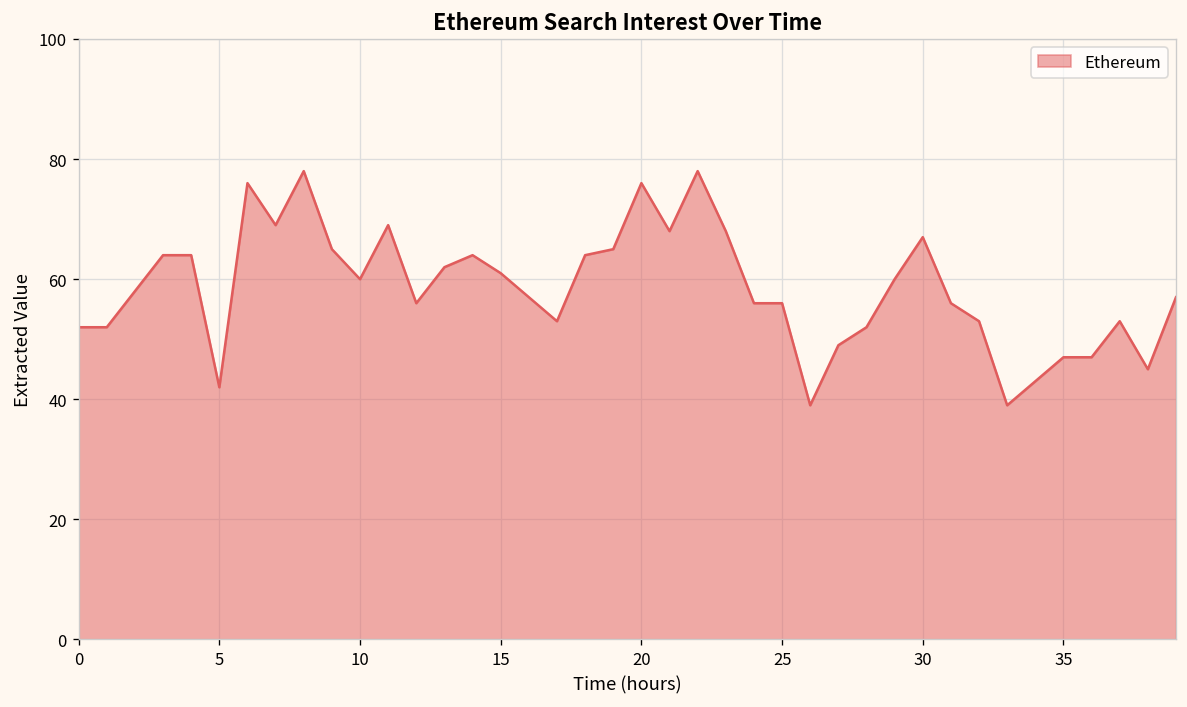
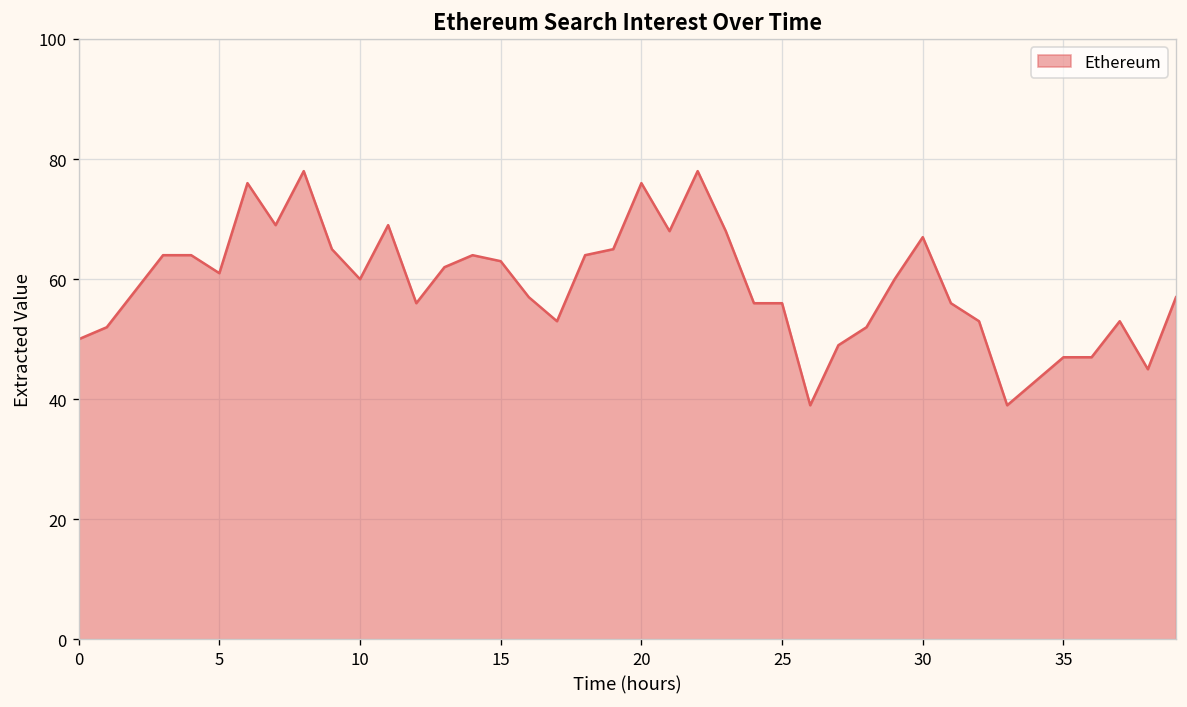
0: 52 -> 50
5: 42 -> 61
15: 61 -> 63
